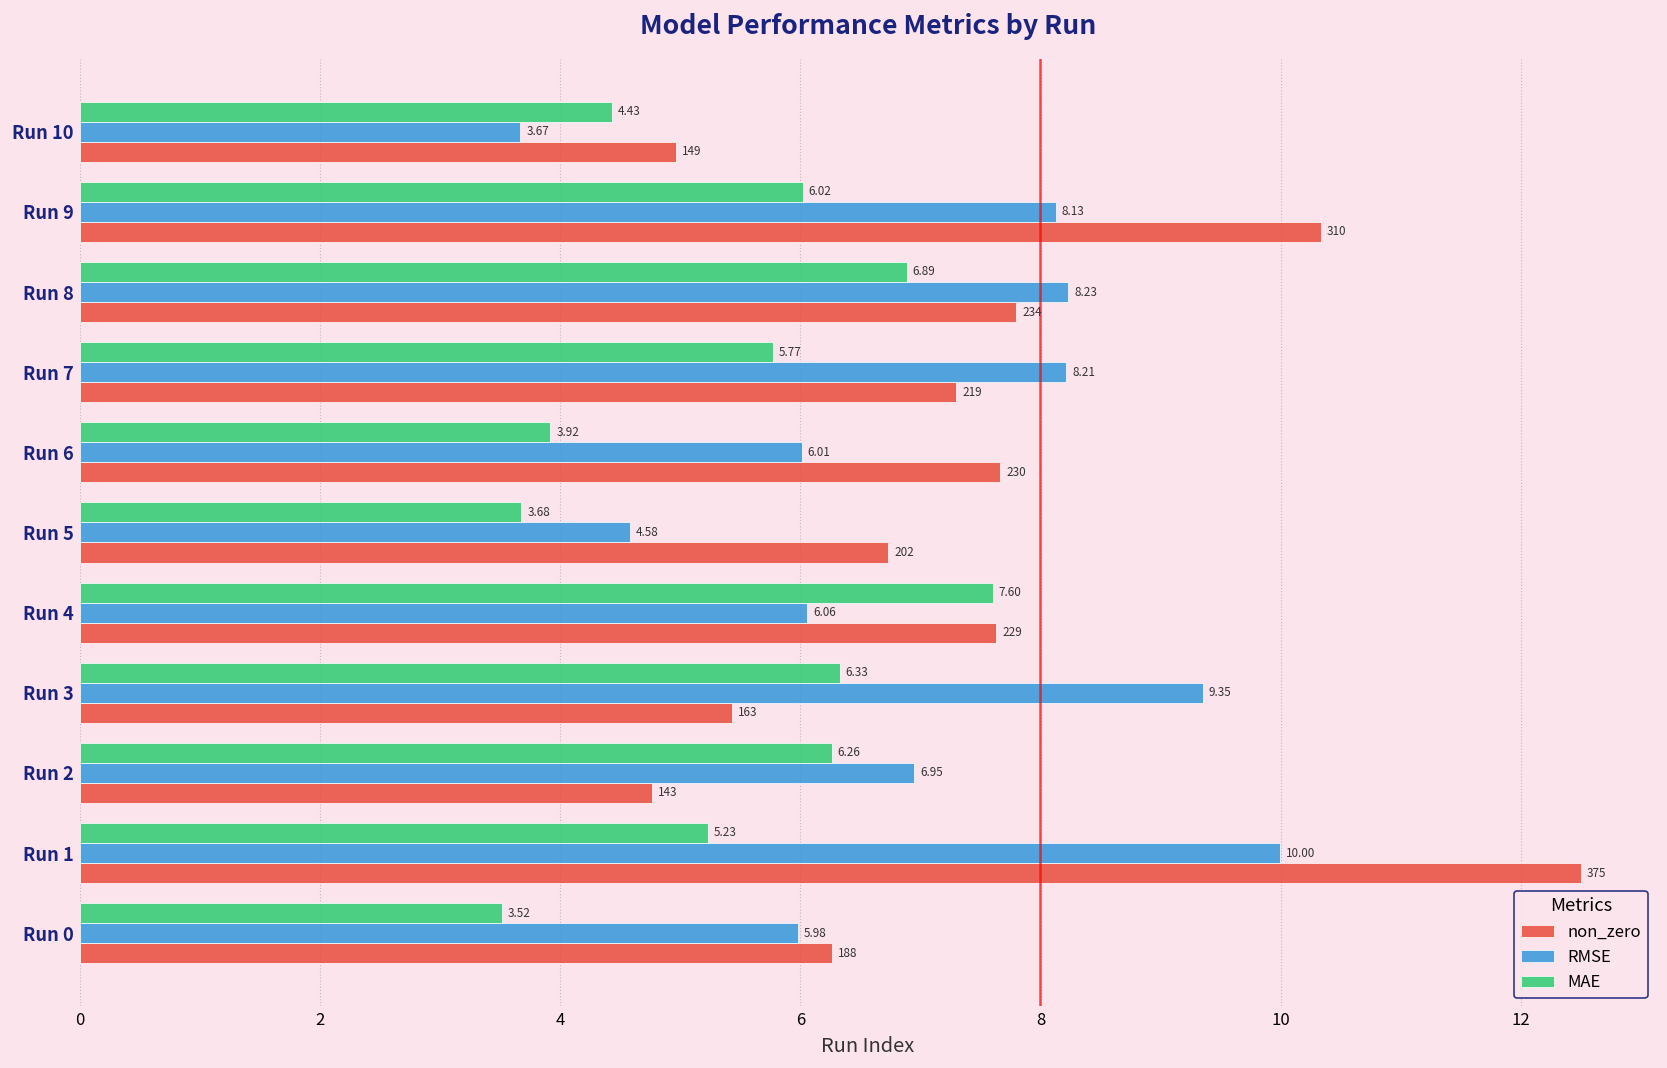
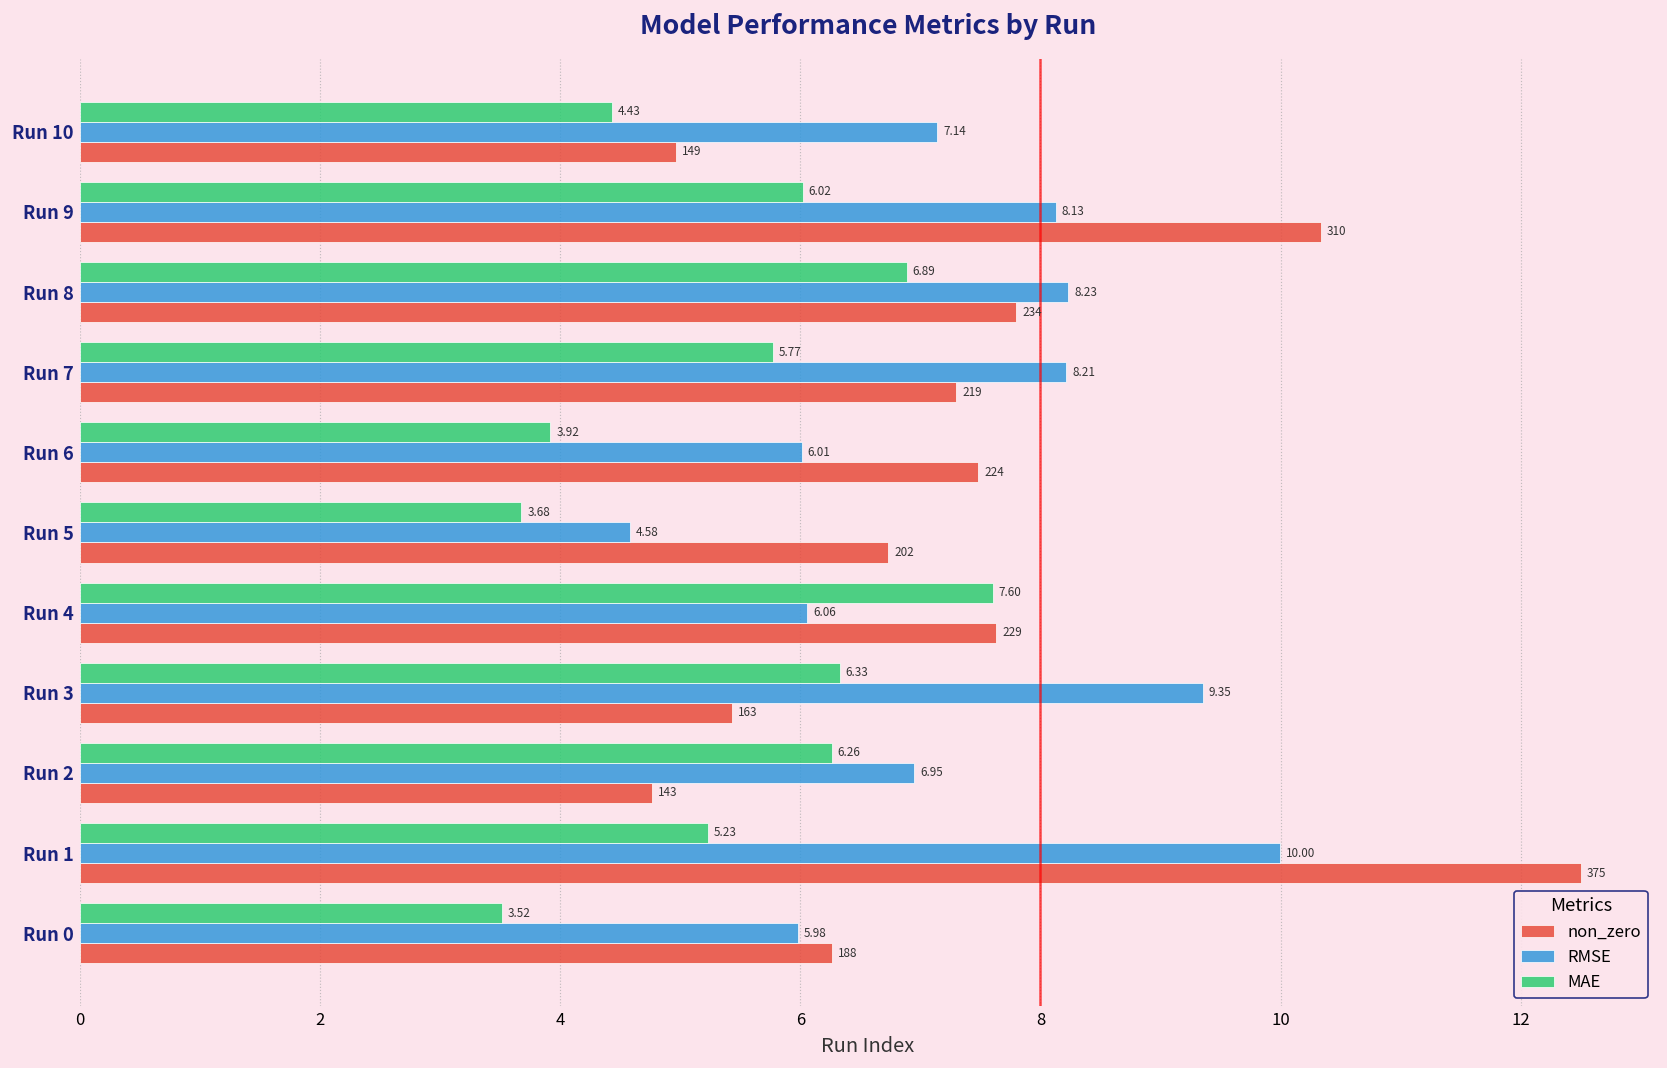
RMSE, Run 10: 3.67 -> 7.14
non_zero, Run 6: 230 -> 224
